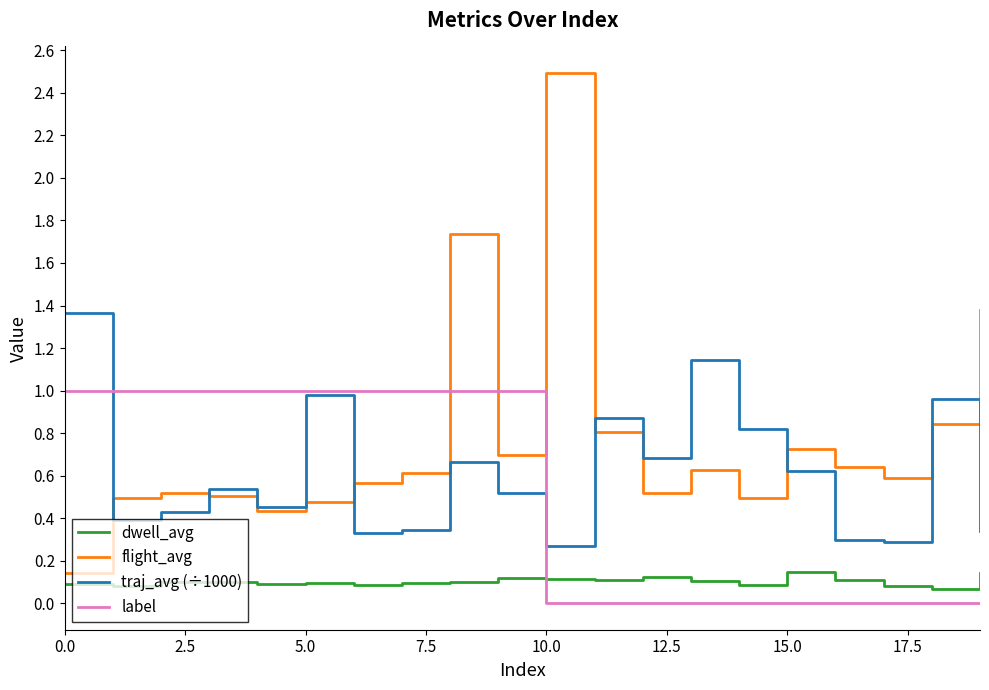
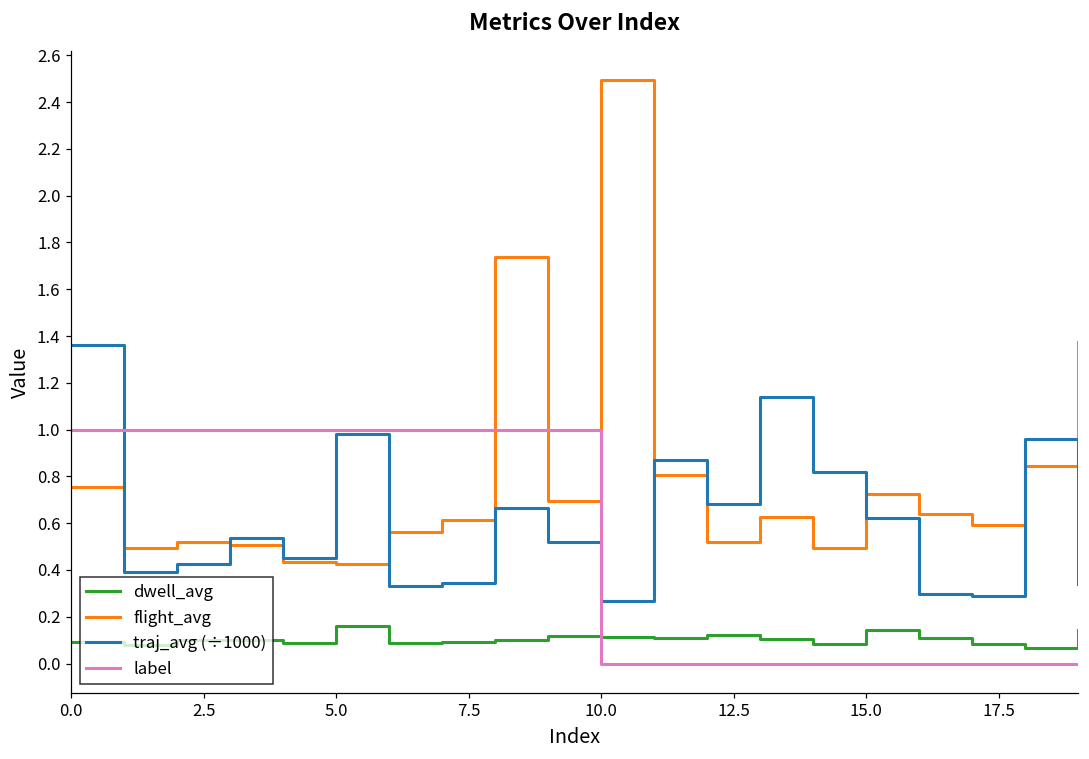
flight_avg, 0.0: 0.14 -> 0.76
dwell_avg, 5.0: 0.09 -> 0.16
flight_avg, 5.0: 0.48 -> 0.42
